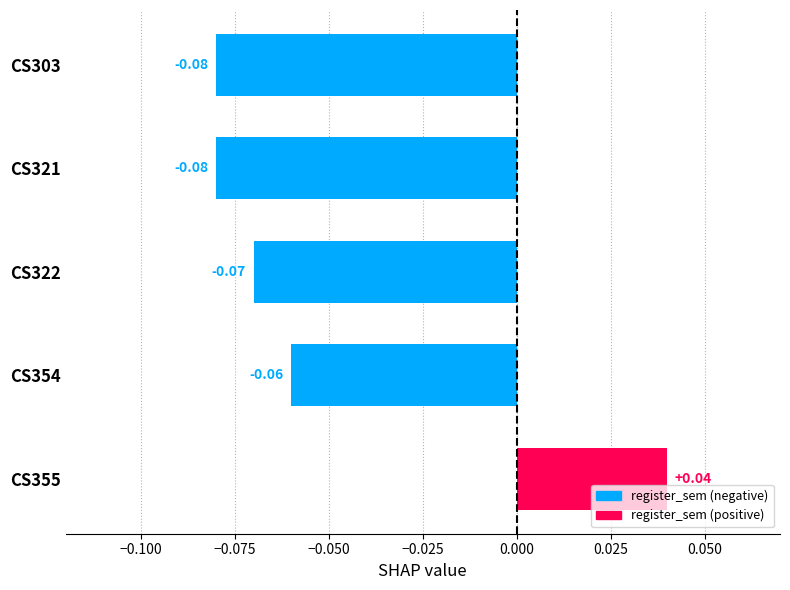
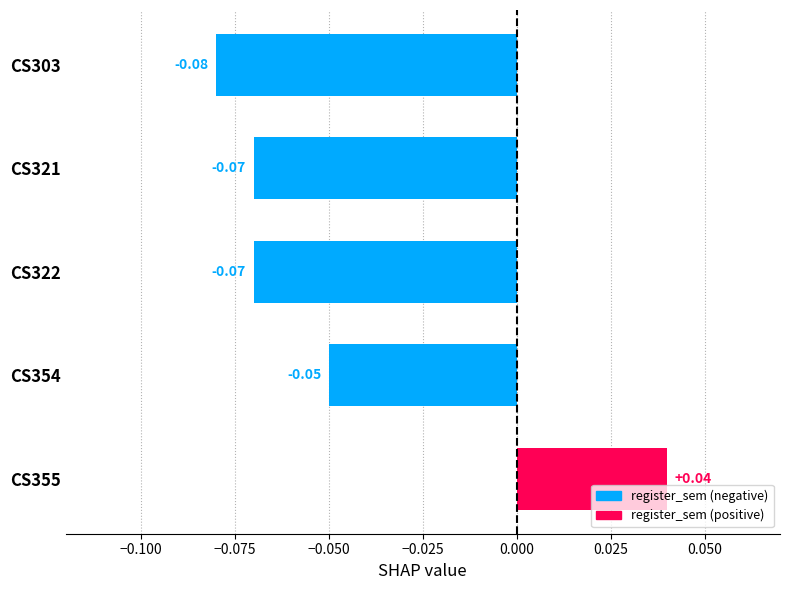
CS321: -0.08 -> -0.07
CS354: -0.06 -> -0.05
